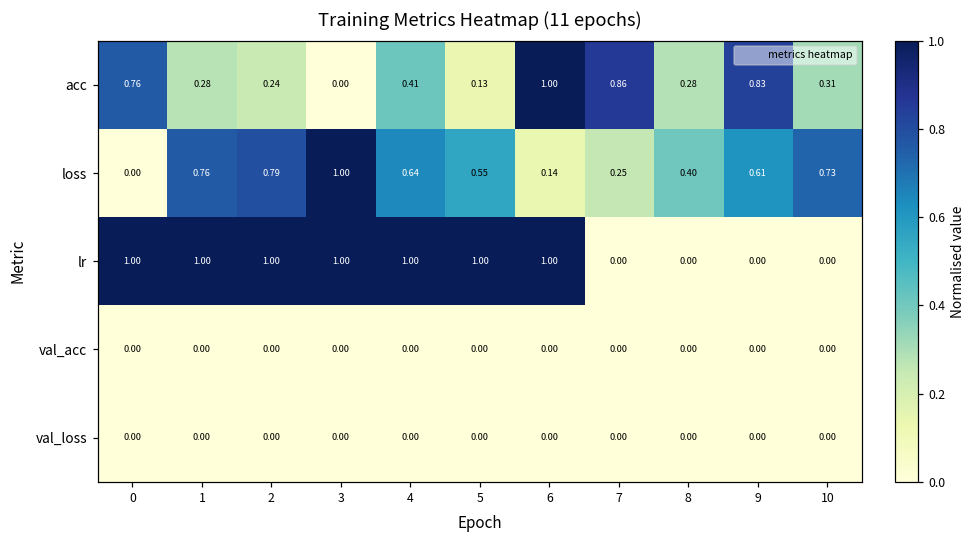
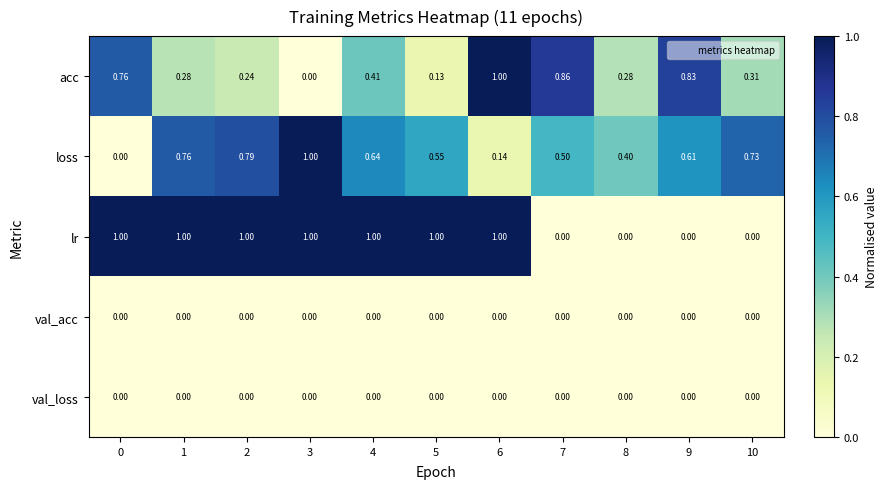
loss, 7: 0.25 -> 0.50
